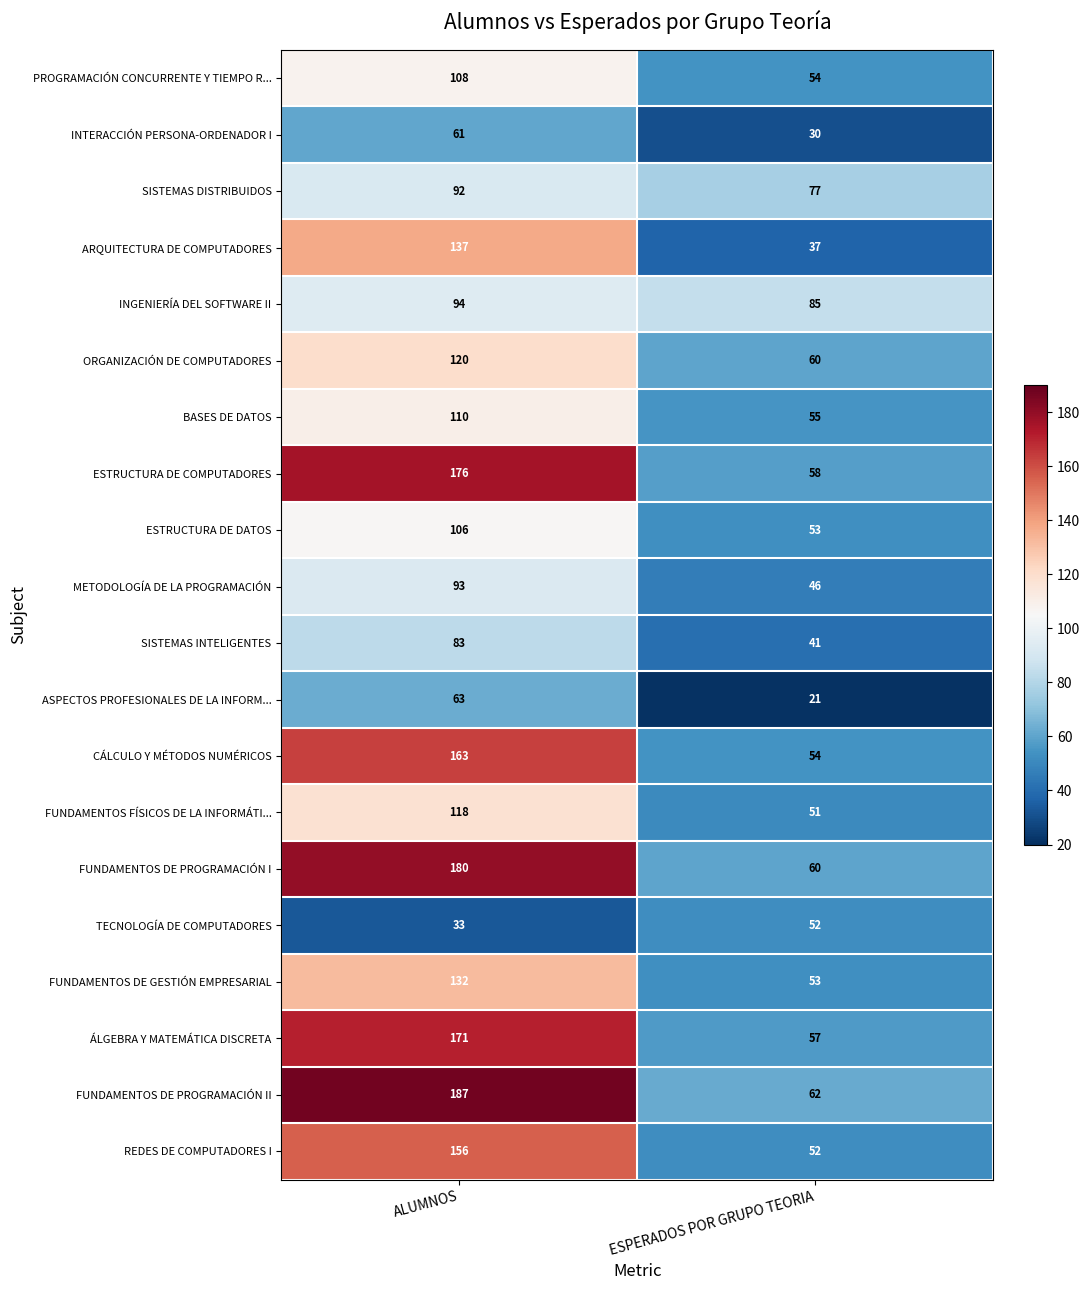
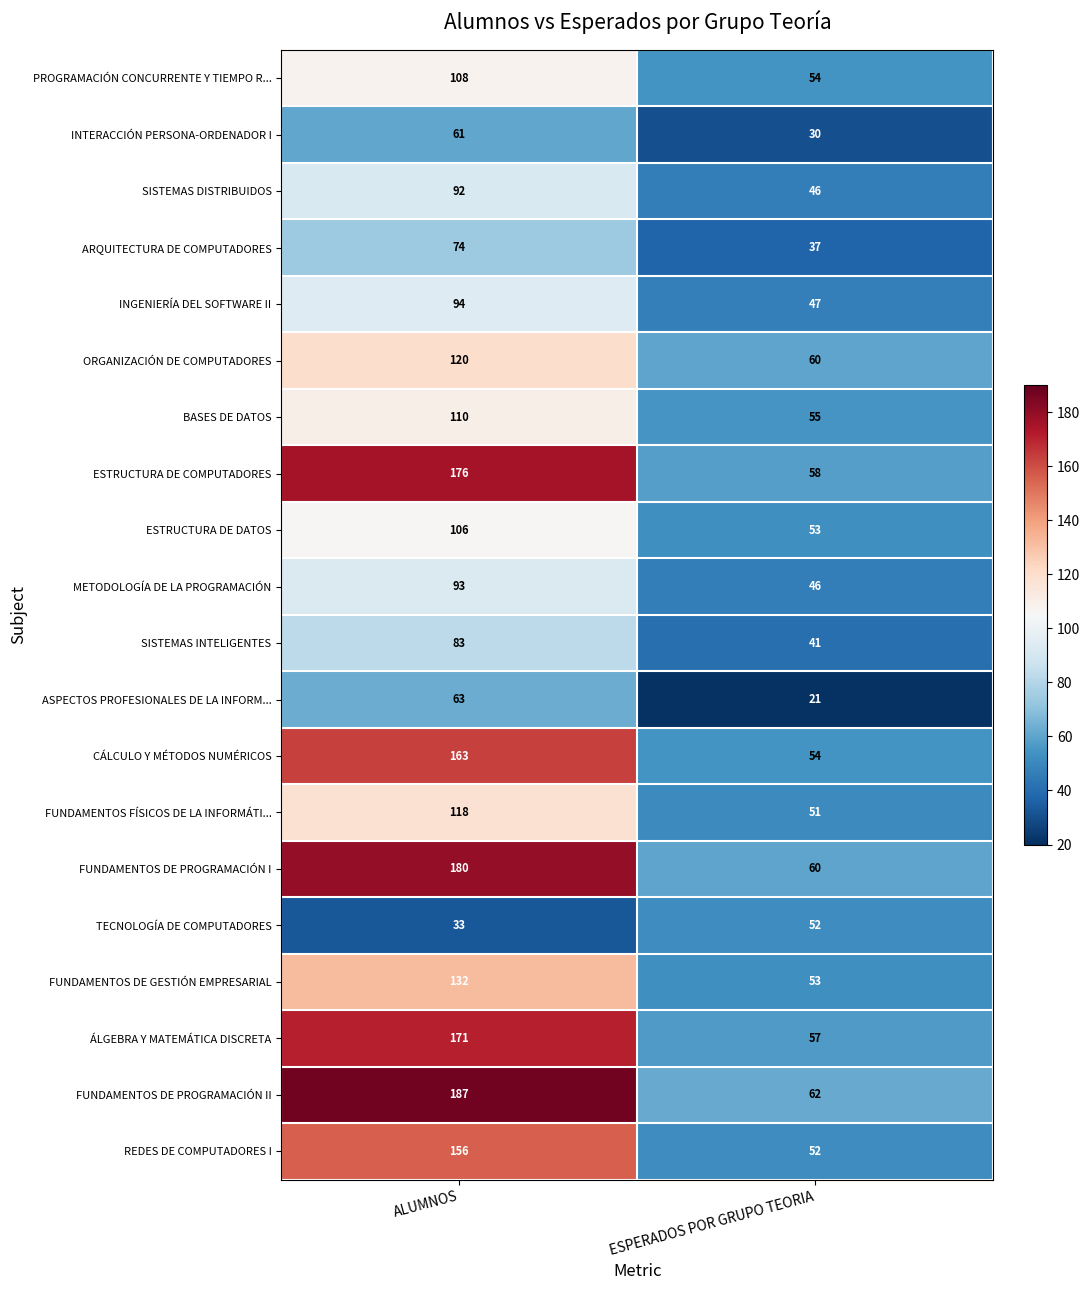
SISTEMAS DISTRIBUIDOS, ESPERADOS POR GRUPO TEORIA: 77 -> 46
ARQUITECTURA DE COMPUTADORES, ALUMNOS: 137 -> 74
INGENIERÍA DEL SOFTWARE II, ESPERADOS POR GRUPO TEORIA: 85 -> 47
